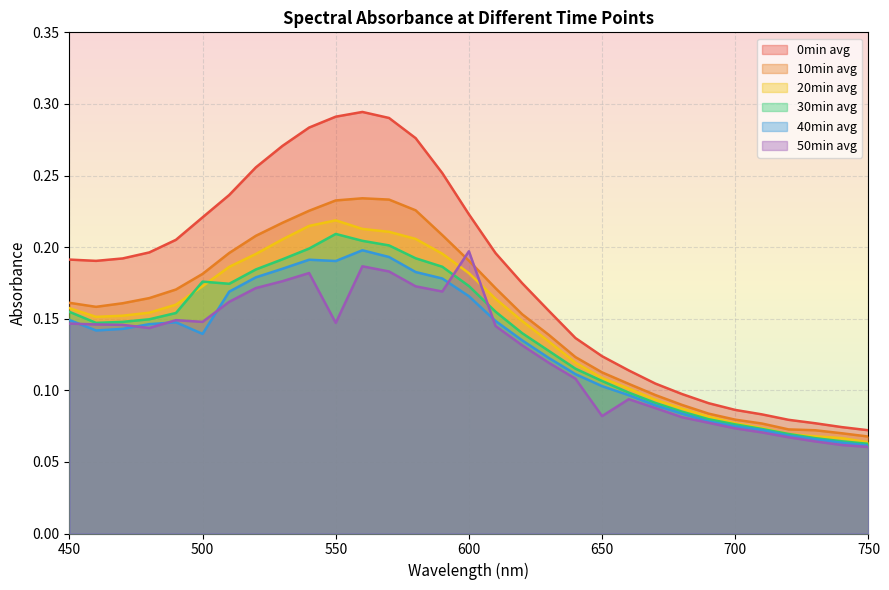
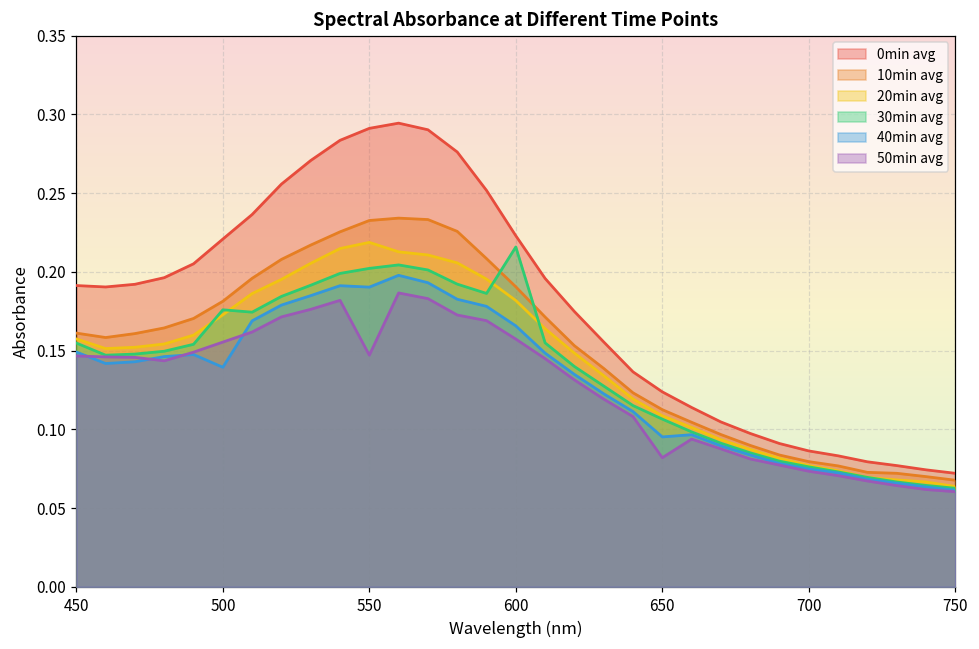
50min avg, 500: 0.148 -> 0.155
30min avg, 550: 0.209 -> 0.202
30min avg, 600: 0.173 -> 0.216
50min avg, 600: 0.197 -> 0.157
40min avg, 650: 0.103 -> 0.095
